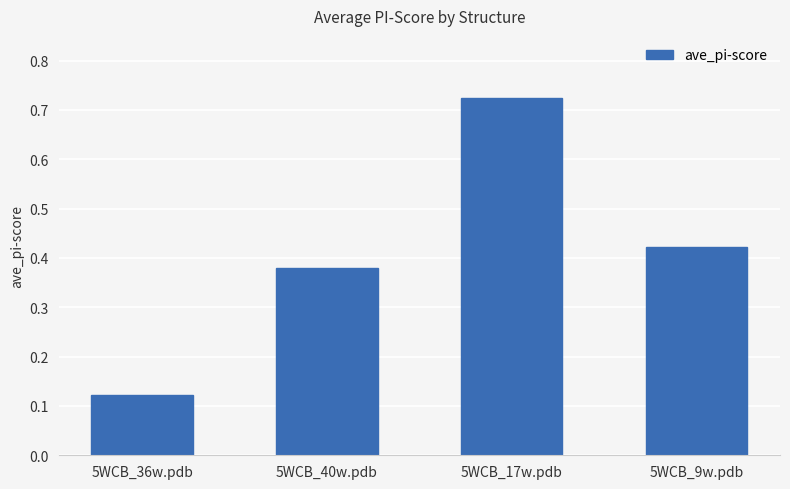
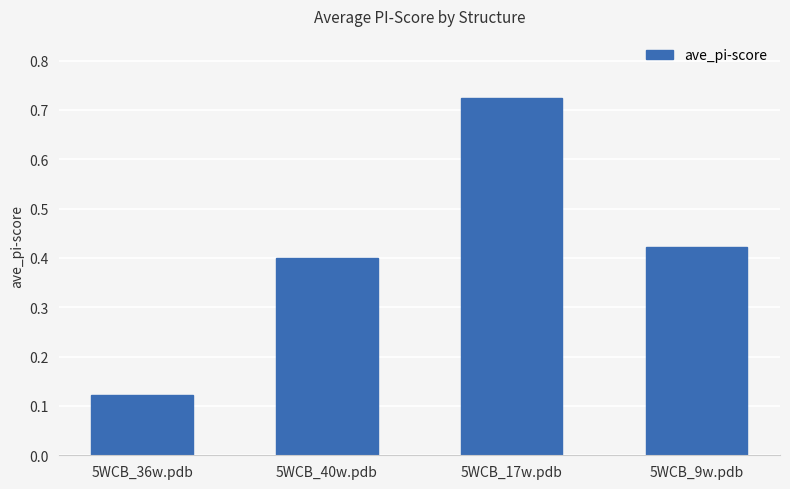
5WCB_40w.pdb: 0.38 -> 0.40
